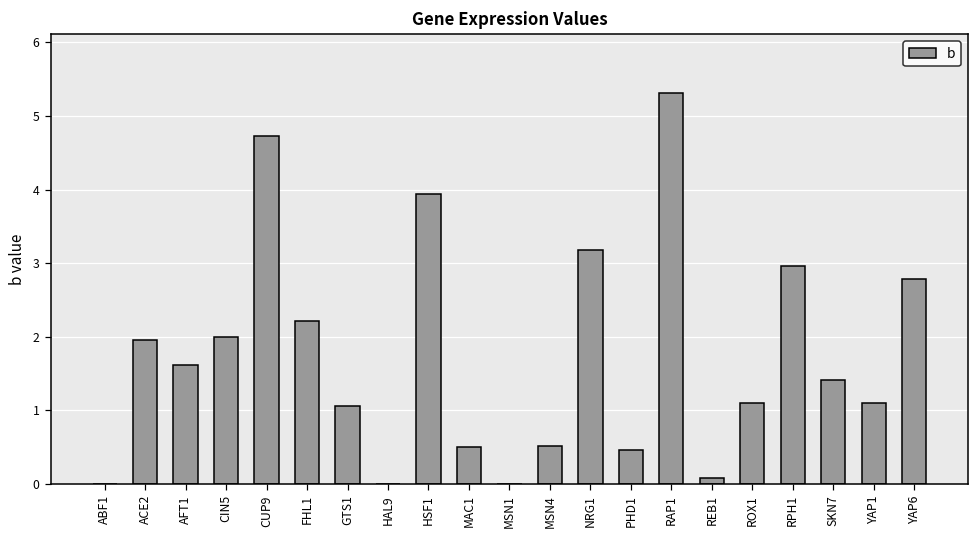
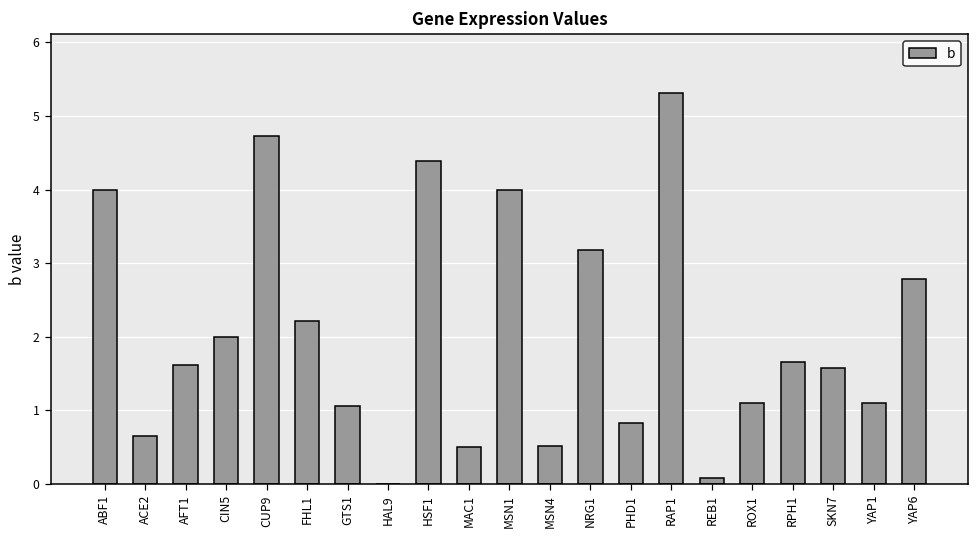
ABF1: 0 -> 4
ACE2: 2.0 -> 0.7
HSF1: 3.9 -> 4.4
MSN1: 0 -> 4
PHD1: 0.5 -> 0.8
RPH1: 3.0 -> 1.6
SKN7: 1.4 -> 1.6
